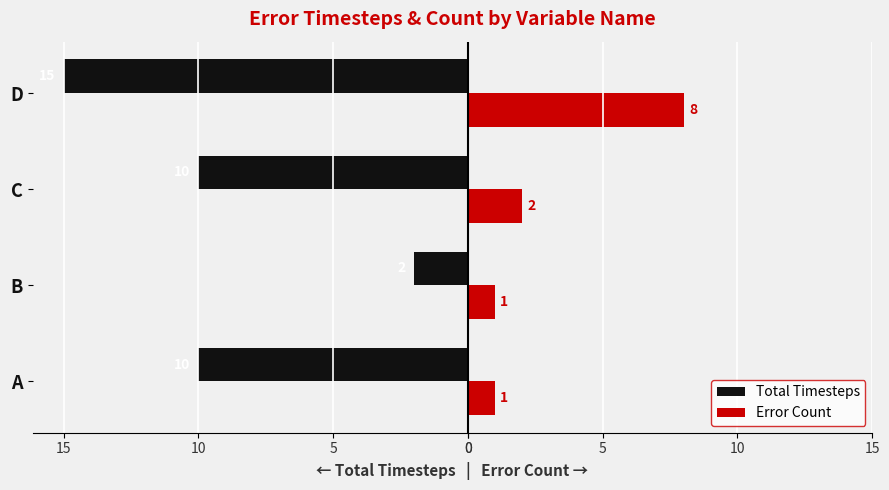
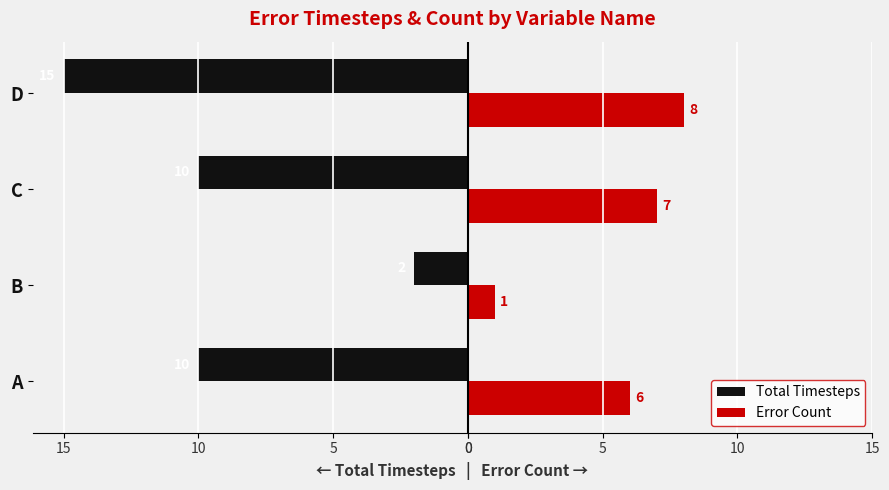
Error Count, C: 2 -> 7
Error Count, A: 1 -> 6
